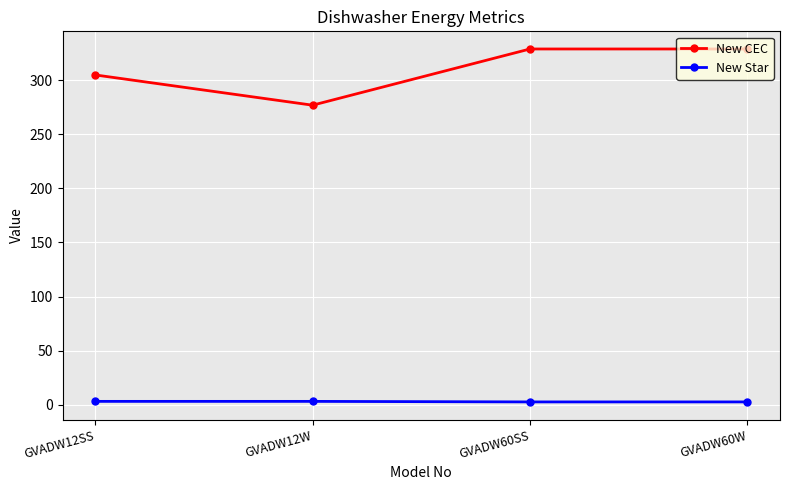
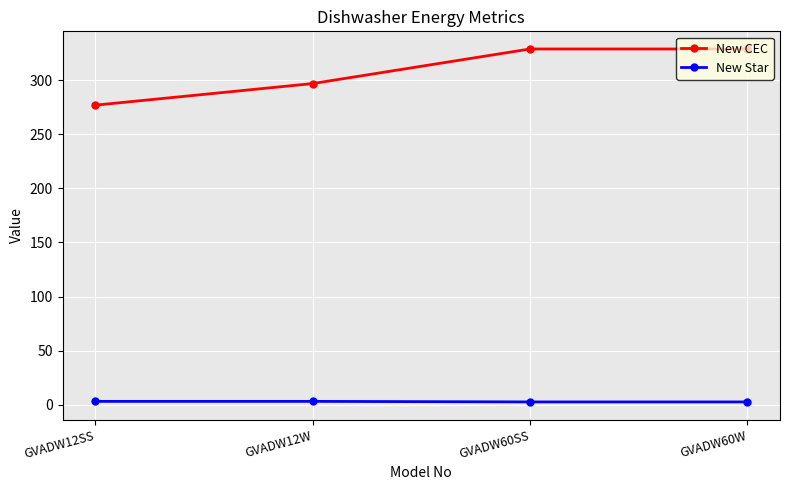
New CEC, GVADW12SS: 305 -> 277
New CEC, GVADW12W: 277 -> 297
